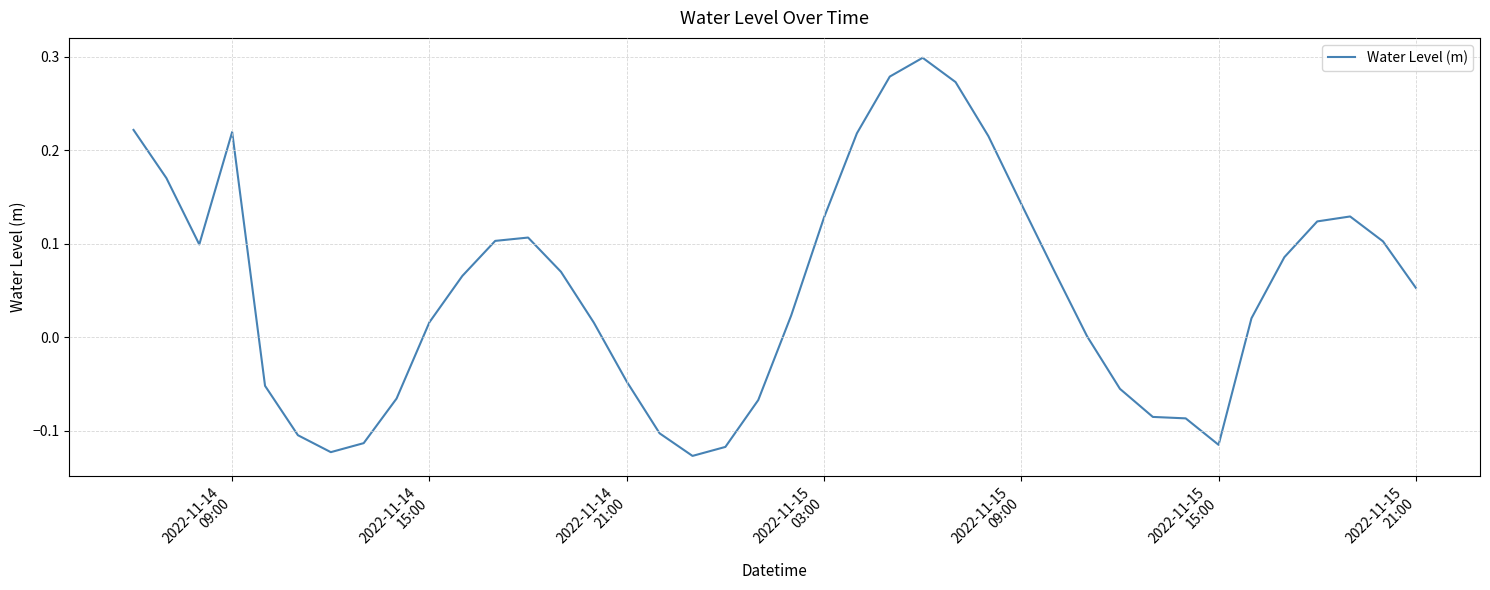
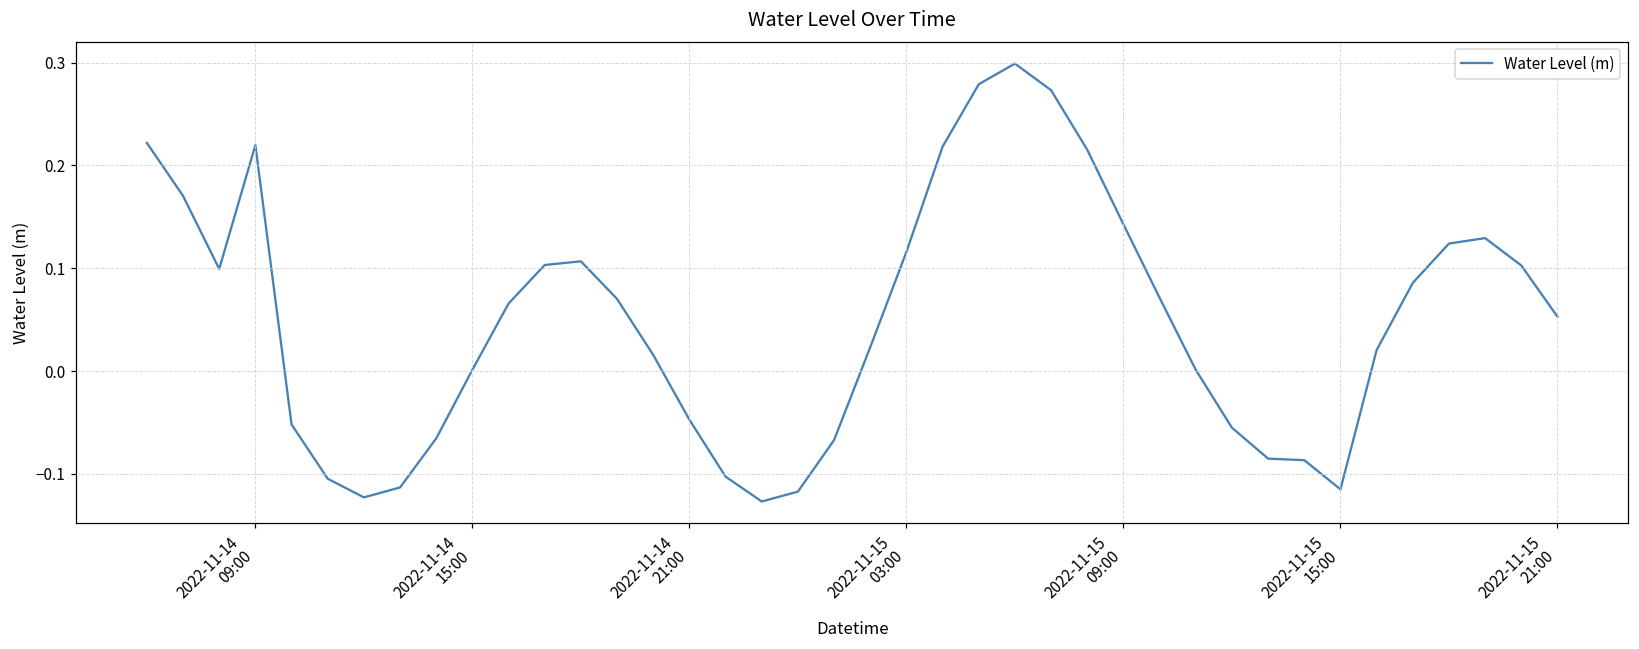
2022-11-14 15:00: 0.02 -> 0.00
2022-11-15 03:00: 0.13 -> 0.12
